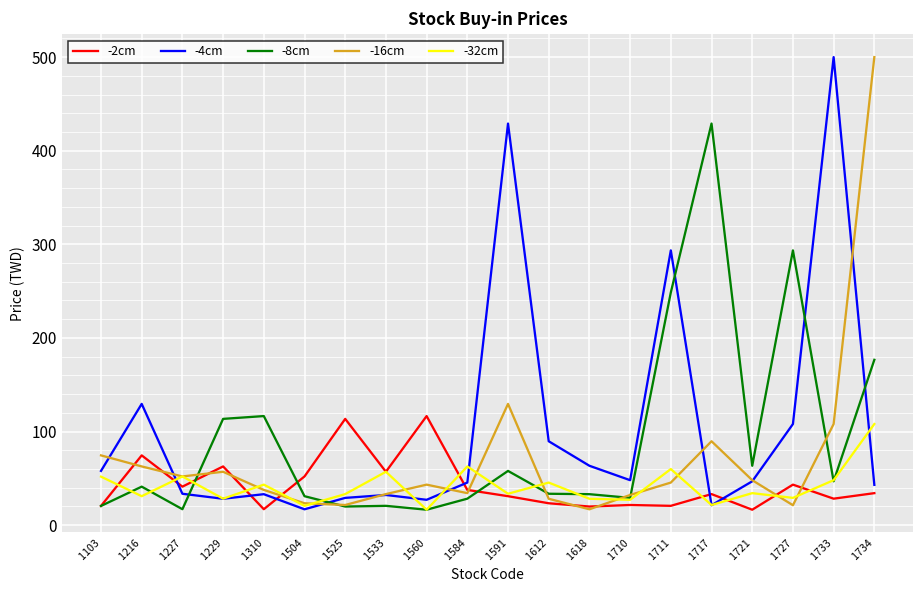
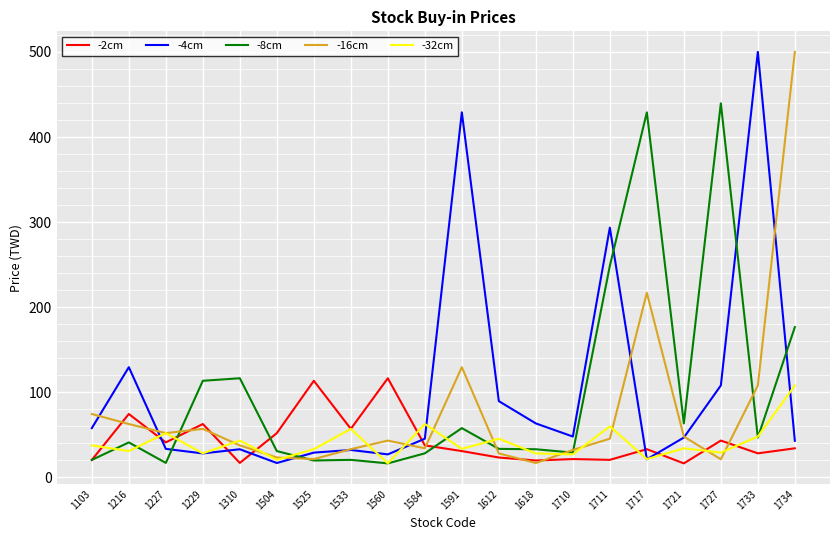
-32cm, 1103: 50 -> 40
-16cm, 1717: 90 -> 220
-8cm, 1727: 290 -> 440
